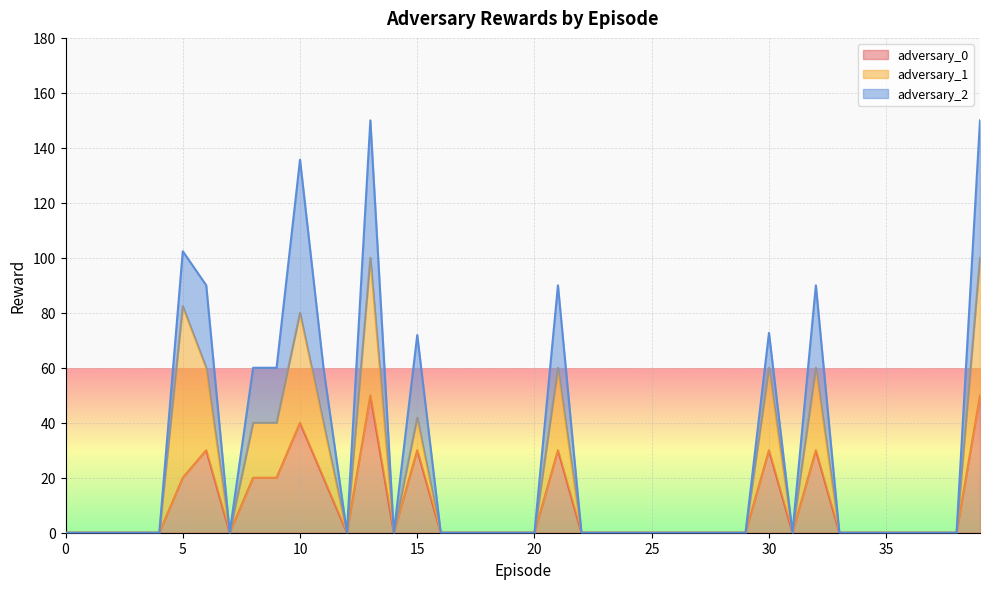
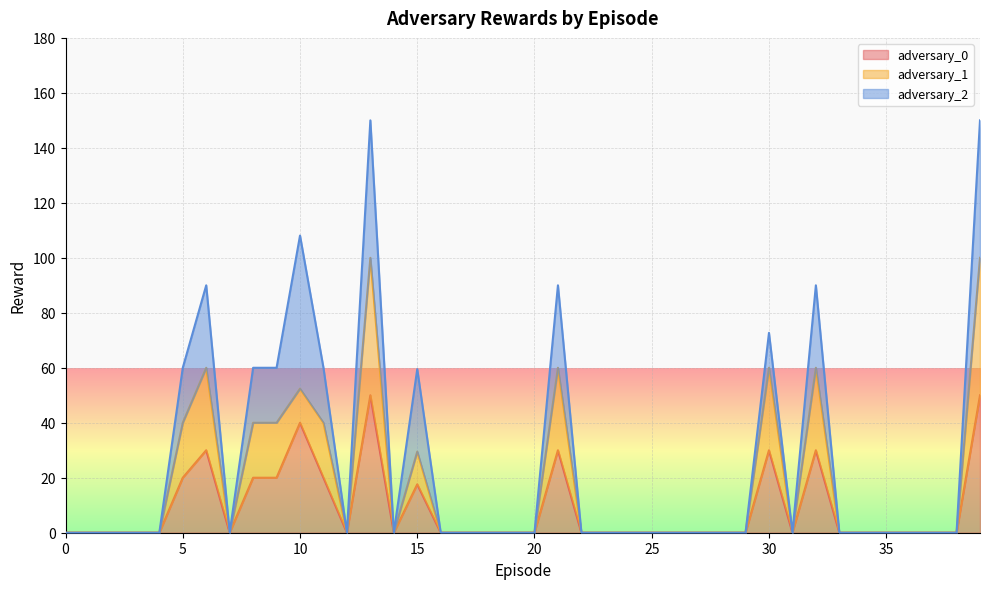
adversary_1, 5: 62 -> 20
adversary_1, 10: 40 -> 12
adversary_0, 15: 30 -> 18
